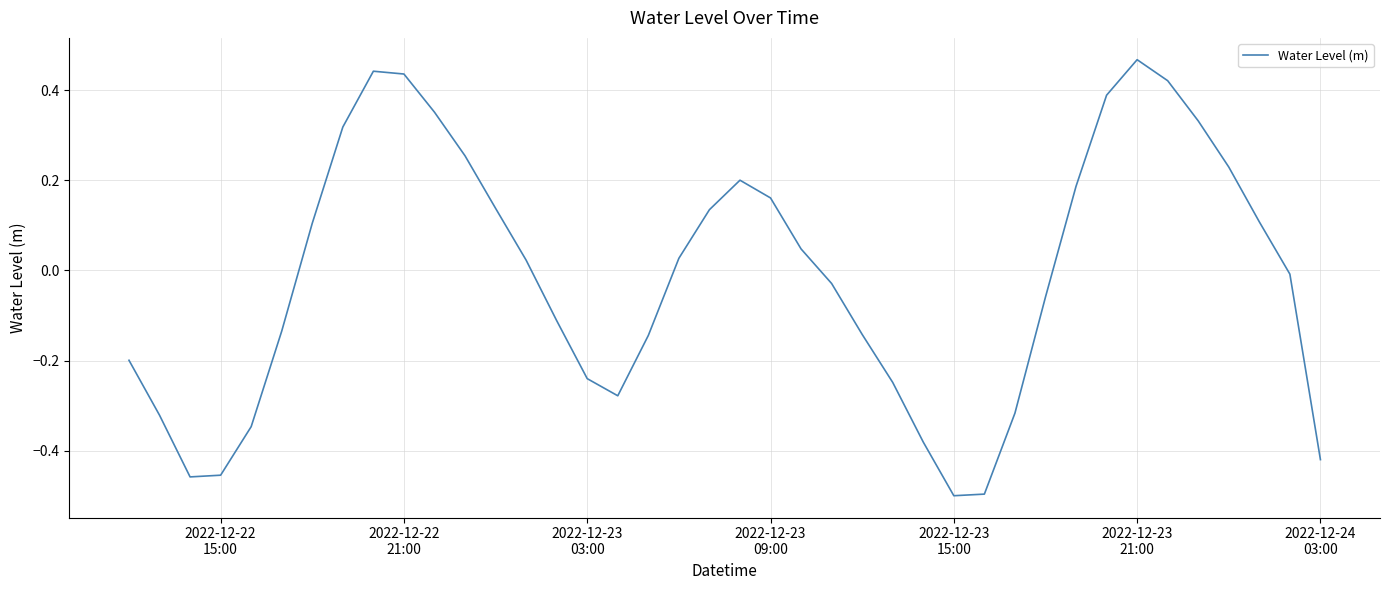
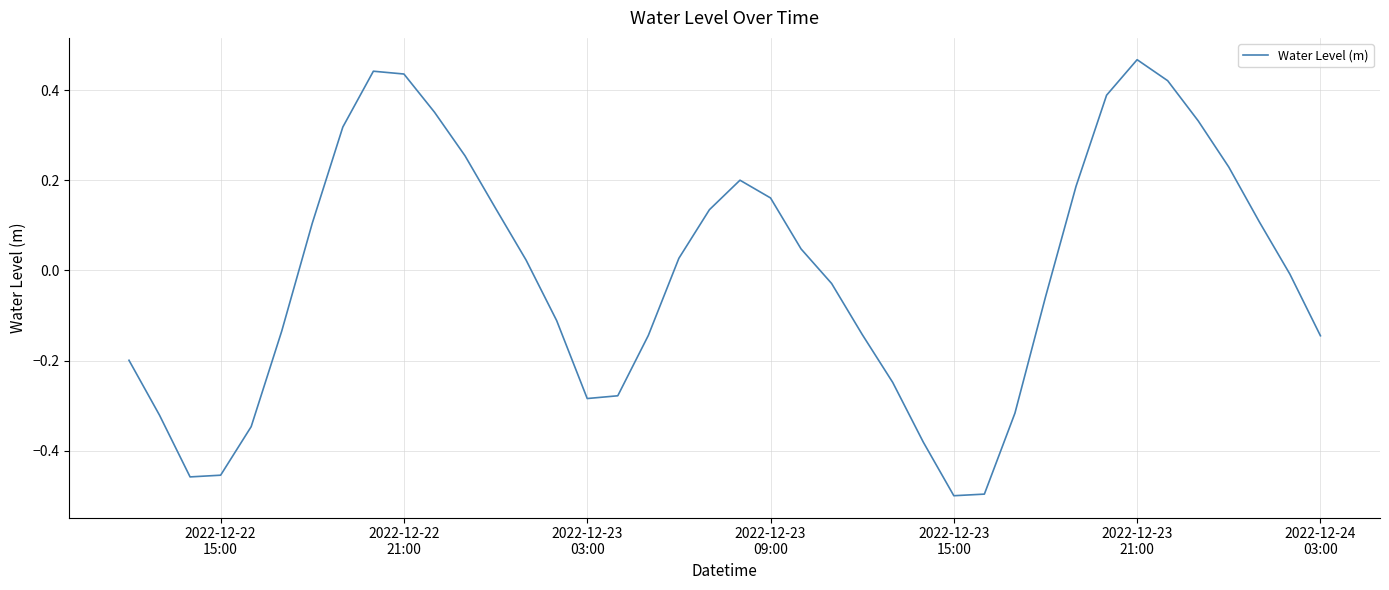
2022-12-23 03:00: -0.24 -> -0.28
2022-12-24 03:00: -0.42 -> -0.15
